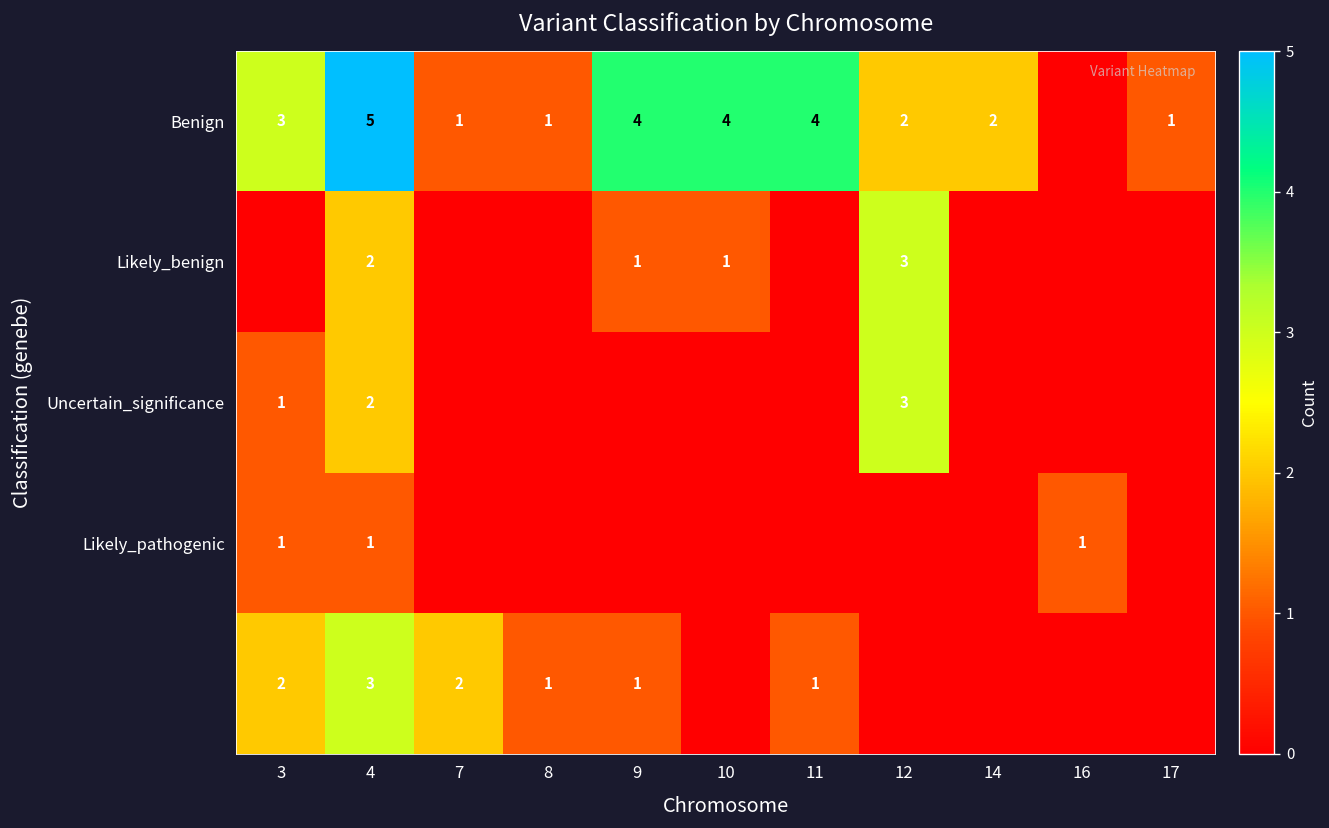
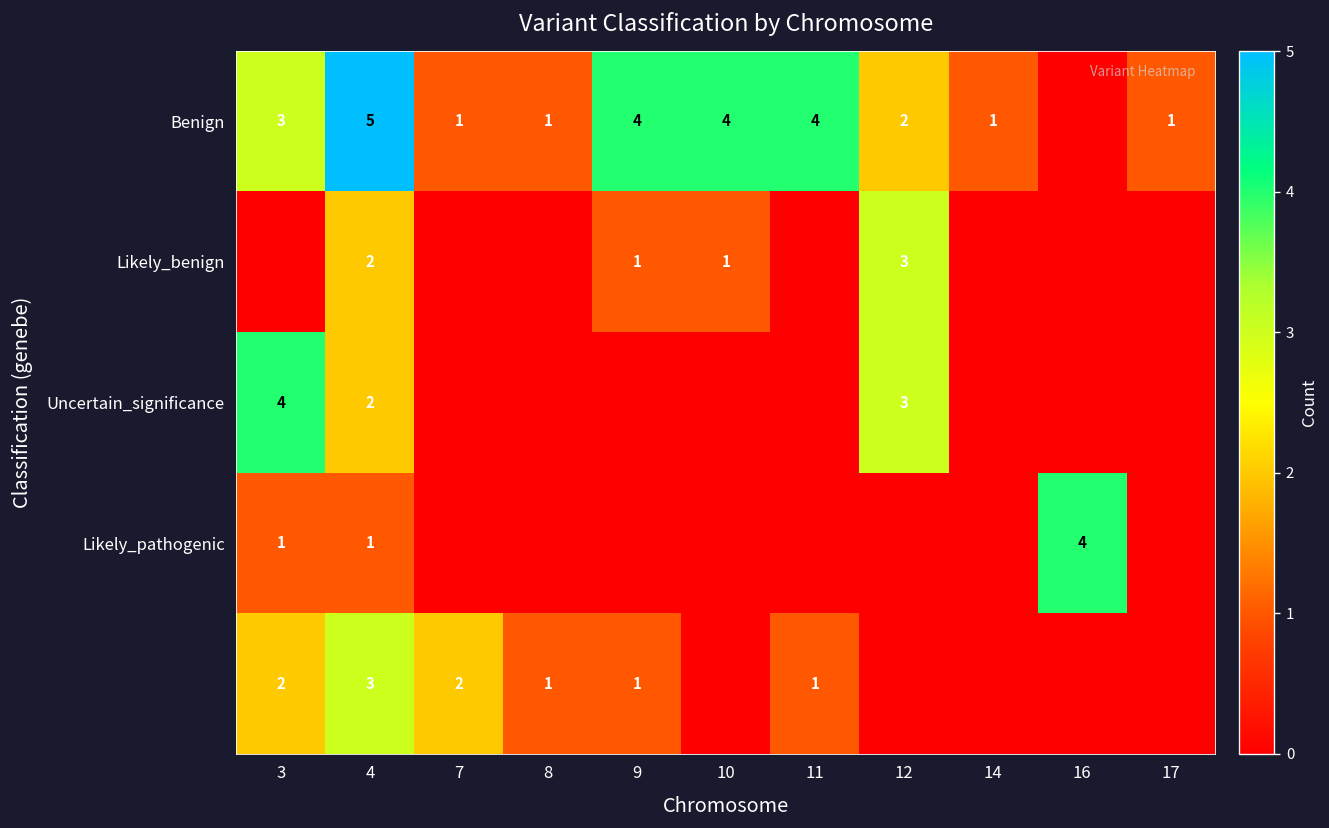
Benign, 14: 2 -> 1
Uncertain_significance, 3: 1 -> 4
Likely_pathogenic, 16: 1 -> 4
